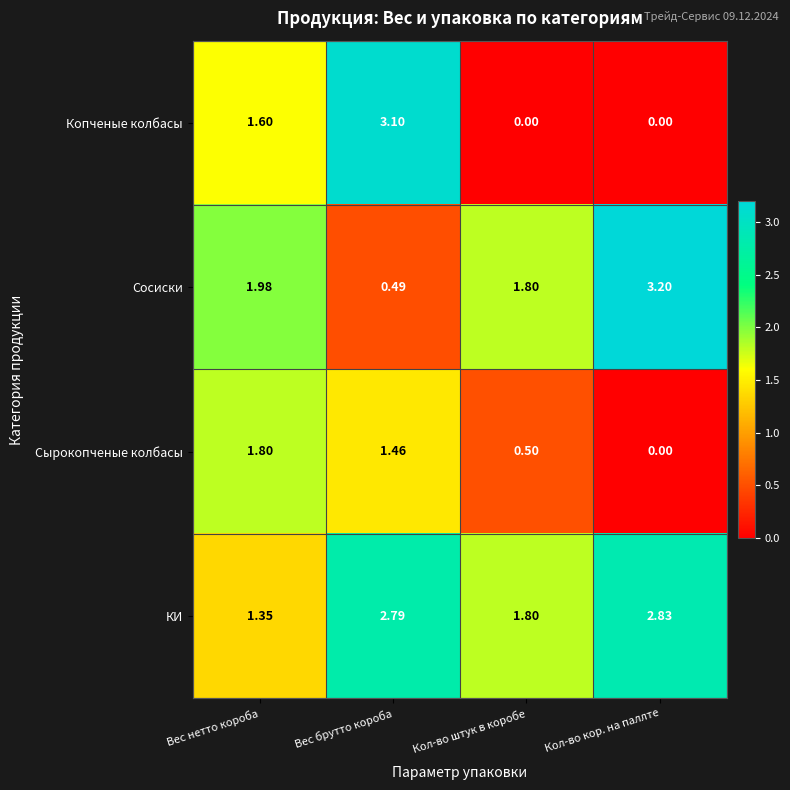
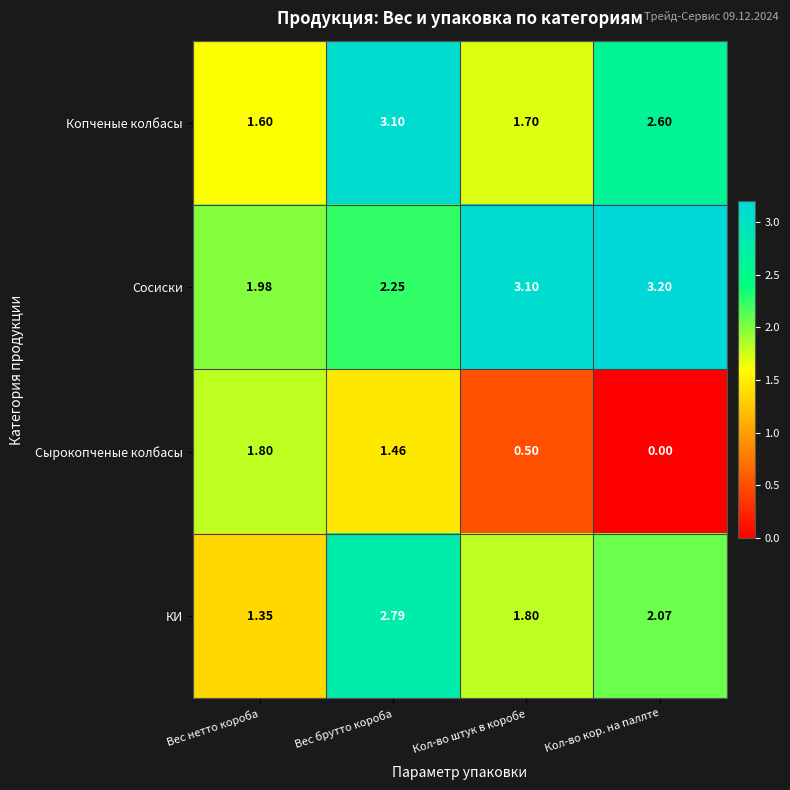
Копченые колбасы, Кол-во штук в коробе: 0.00 -> 1.70
Копченые колбасы, Кол-во кор. на паллте: 0.00 -> 2.60
Сосиски, Вес брутто короба: 0.49 -> 2.25
Сосиски, Кол-во штук в коробе: 1.80 -> 3.10
КИ, Кол-во кор. на паллте: 2.83 -> 2.07
